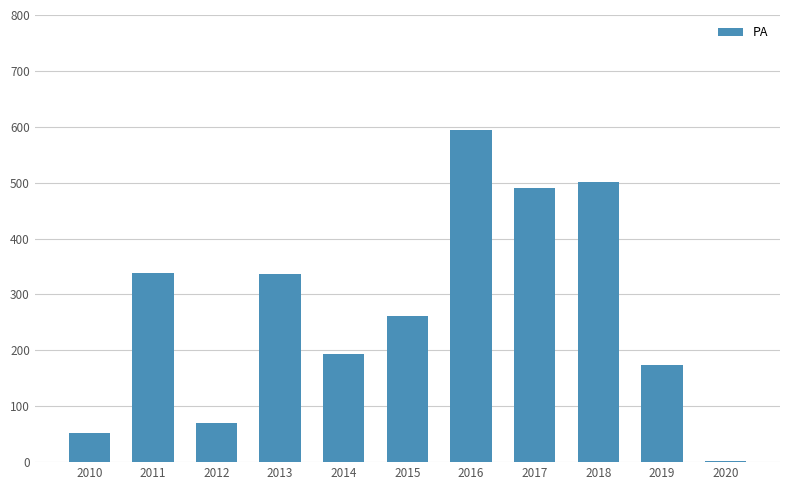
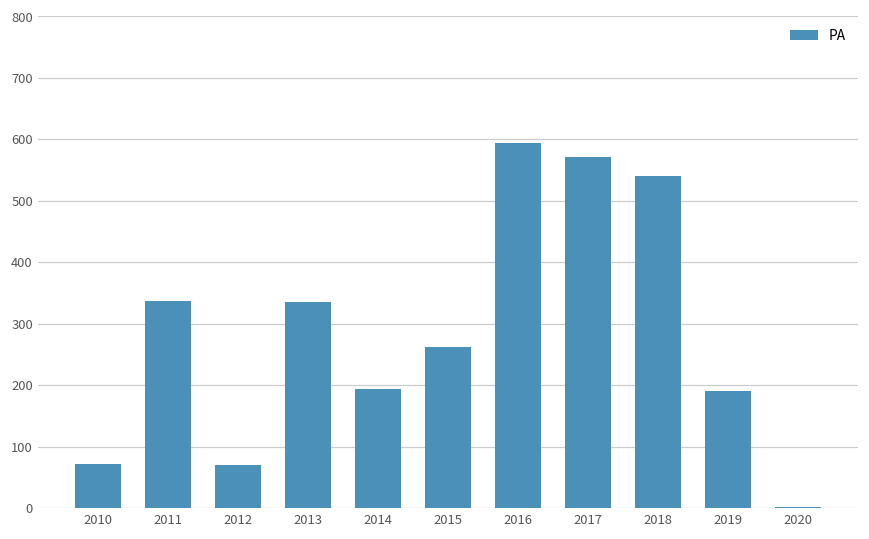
2010: 50 -> 70
2017: 490 -> 570
2018: 500 -> 540
2019: 170 -> 190
